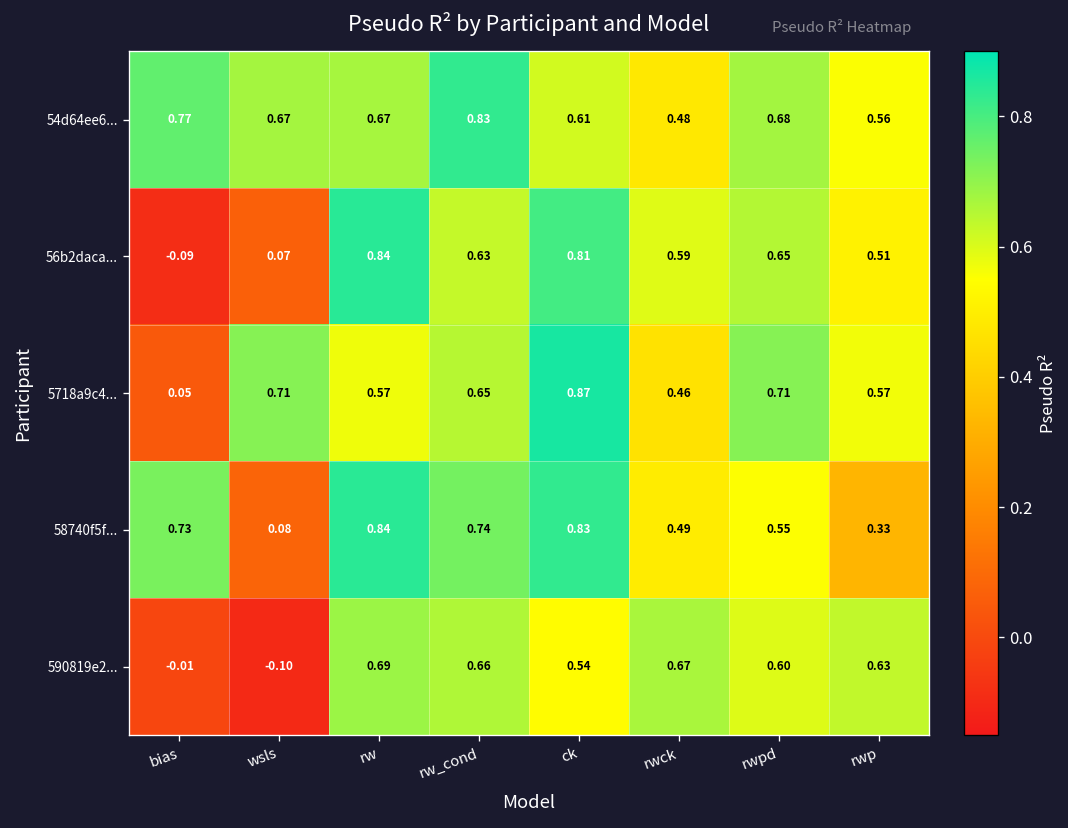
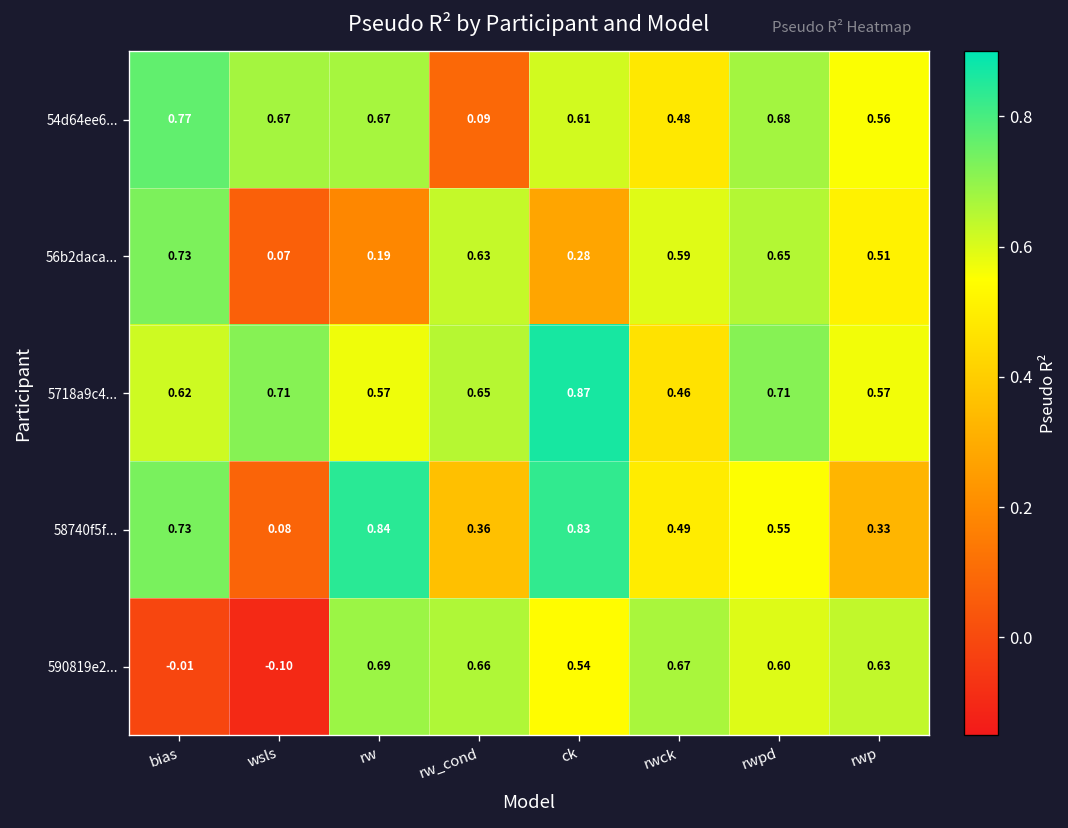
54d64ee6..., rw_cond: 0.83 -> 0.09
56b2daca..., bias: -0.09 -> 0.73
56b2daca..., rw: 0.84 -> 0.19
56b2daca..., ck: 0.81 -> 0.28
5718a9c4..., bias: 0.05 -> 0.62
58740f5f..., rw_cond: 0.74 -> 0.36
